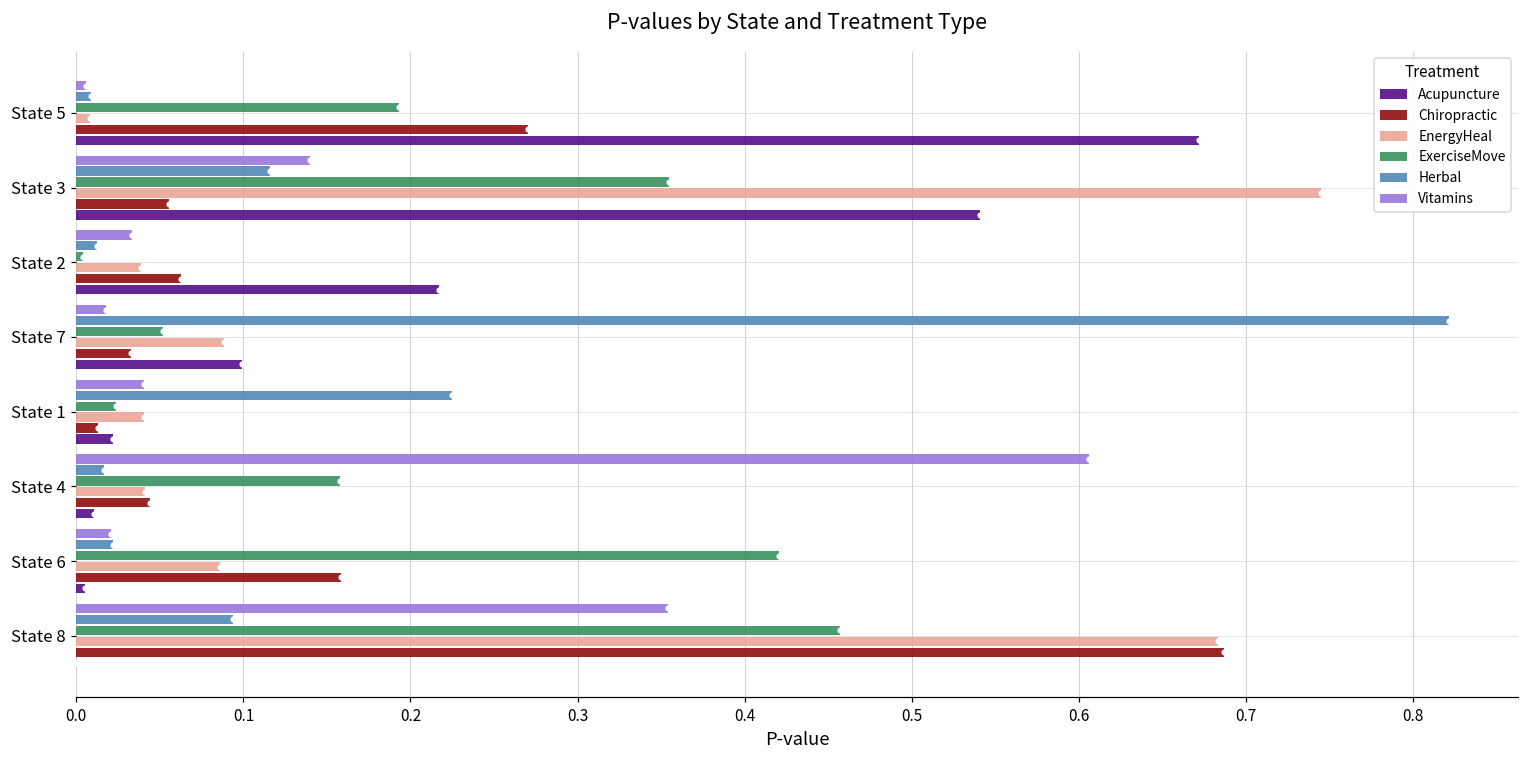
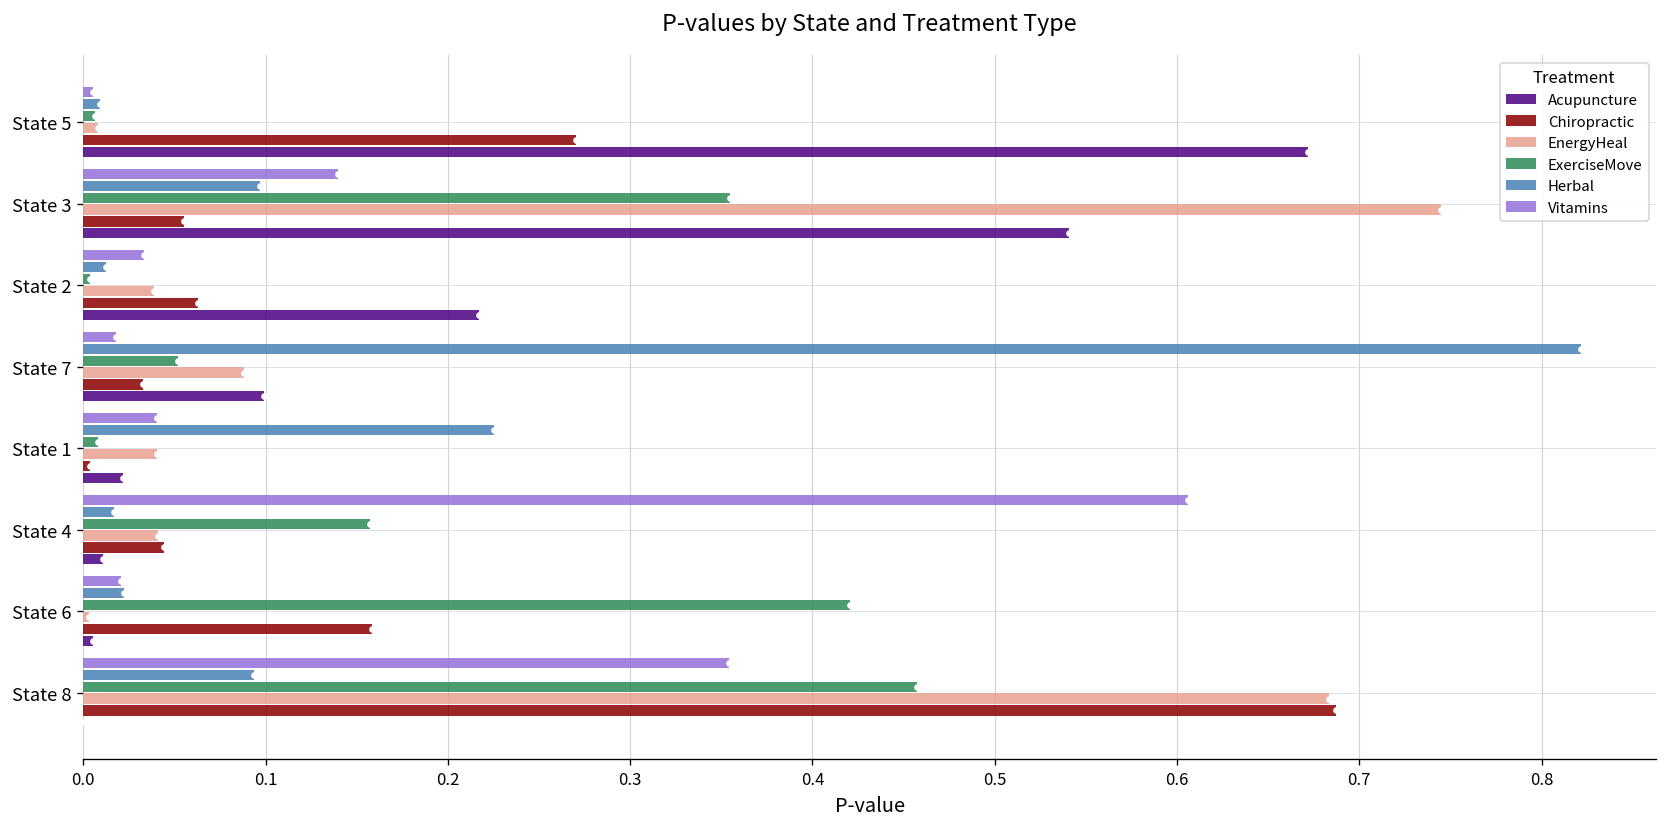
ExerciseMove, State 5: 0.193 -> 0.006
Herbal, State 3: 0.116 -> 0.097
ExerciseMove, State 1: 0.024 -> 0.008
Chiropractic, State 1: 0.013 -> 0.003
EnergyHeal, State 6: 0.086 -> 0.003
